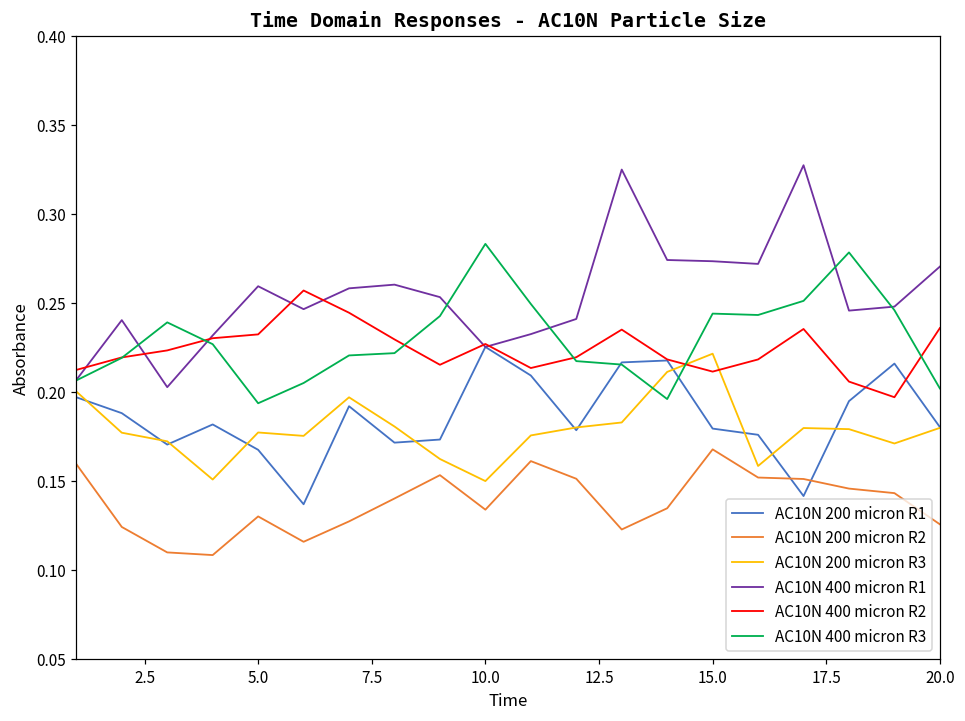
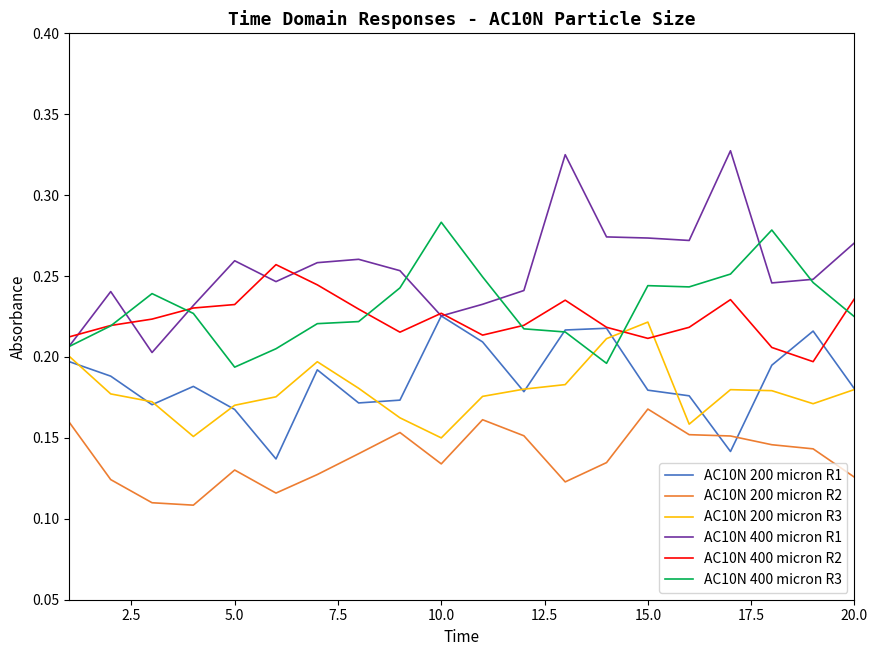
AC10N 200 micron R3, 5.0: 0.177 -> 0.170
AC10N 400 micron R3, 20.0: 0.202 -> 0.225
